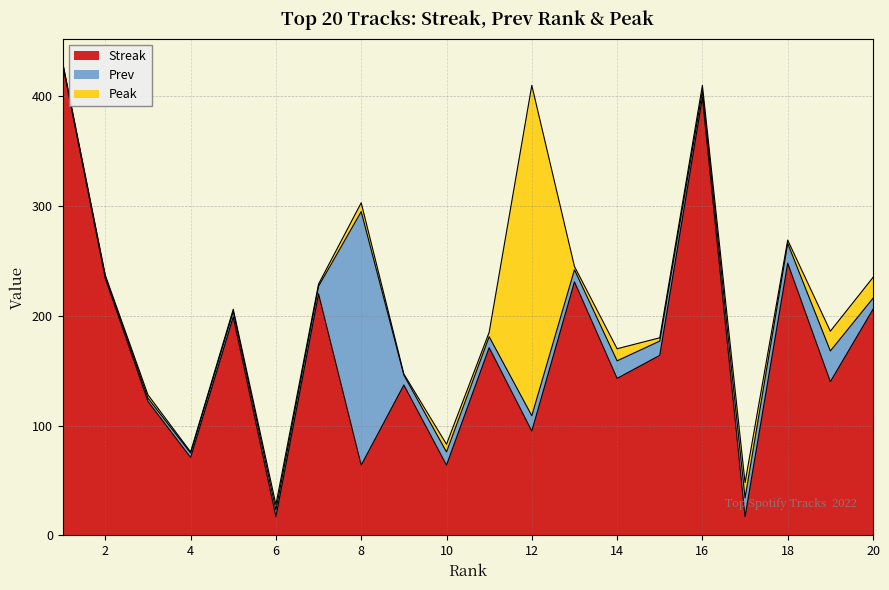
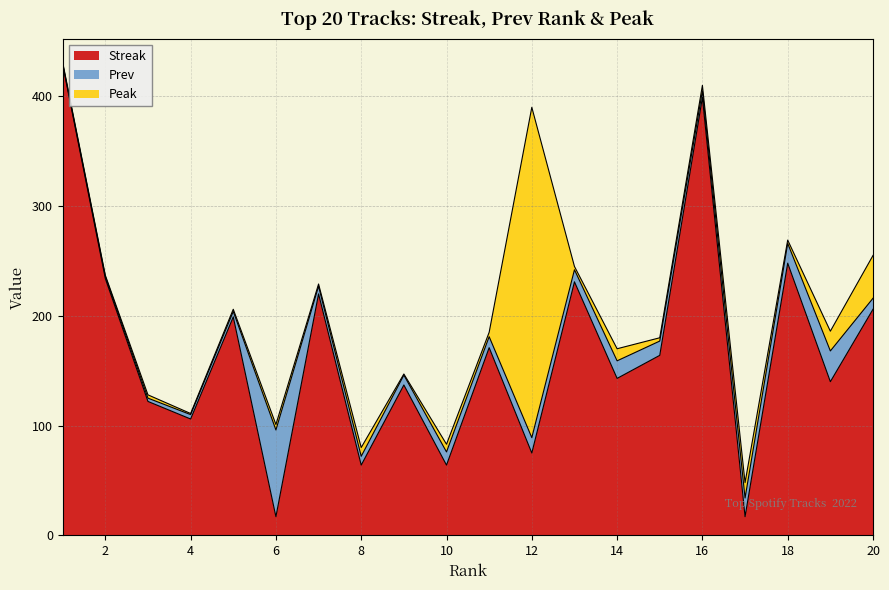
Streak, 4: 71 -> 106
Prev, 6: 6 -> 79
Prev, 8: 231 -> 8
Streak, 12: 95 -> 75
Peak, 20: 19 -> 39
